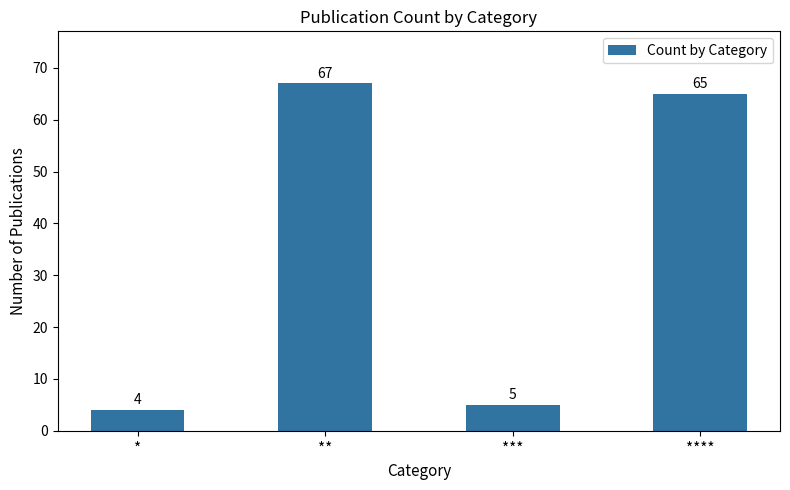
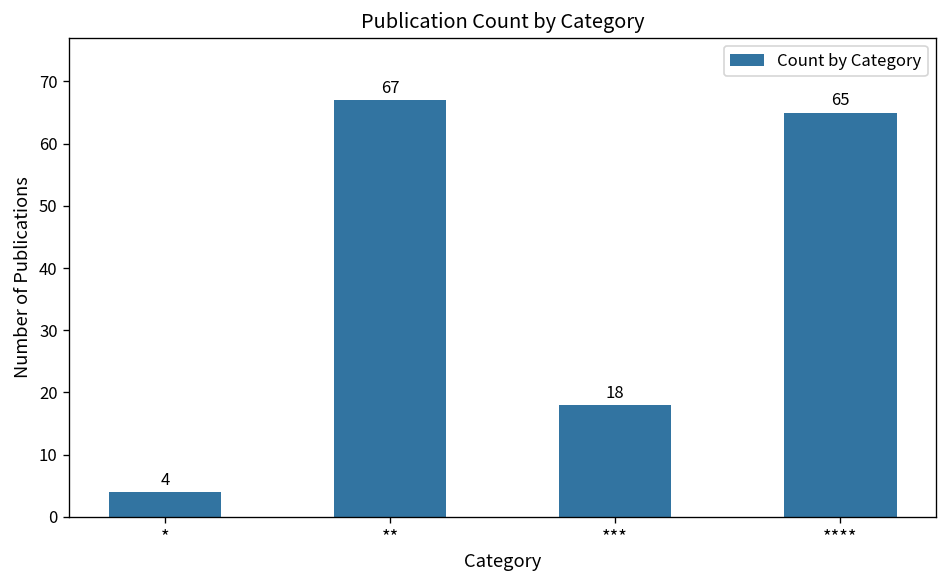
***: 5 -> 18
